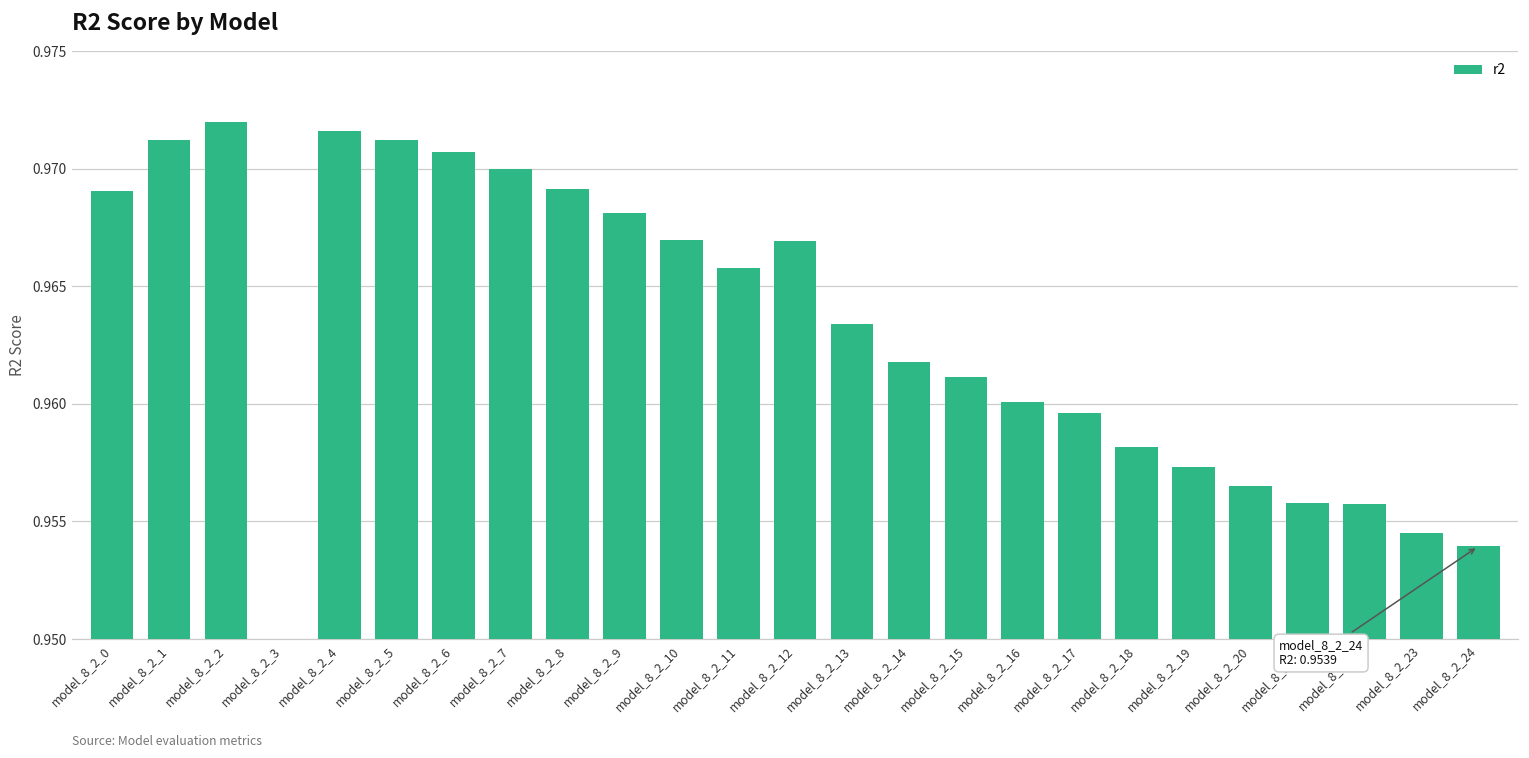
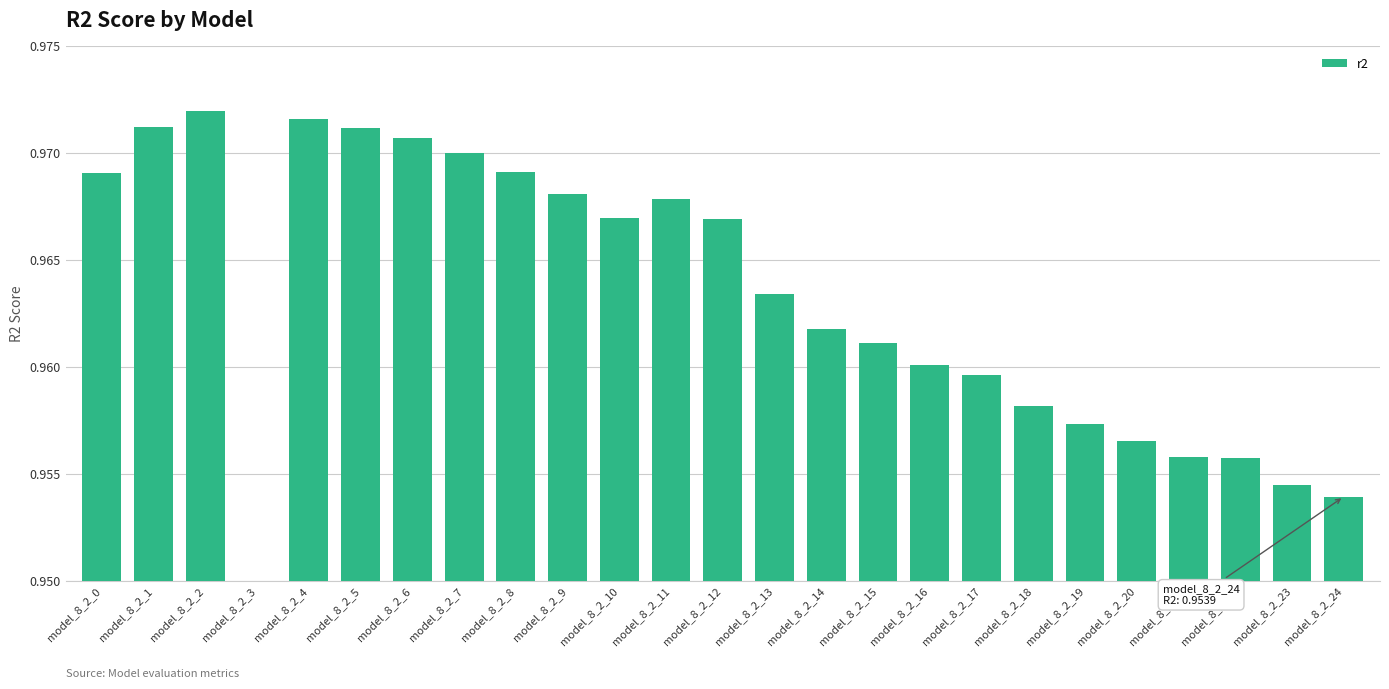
model_8_2_11: 0.9658 -> 0.9679
